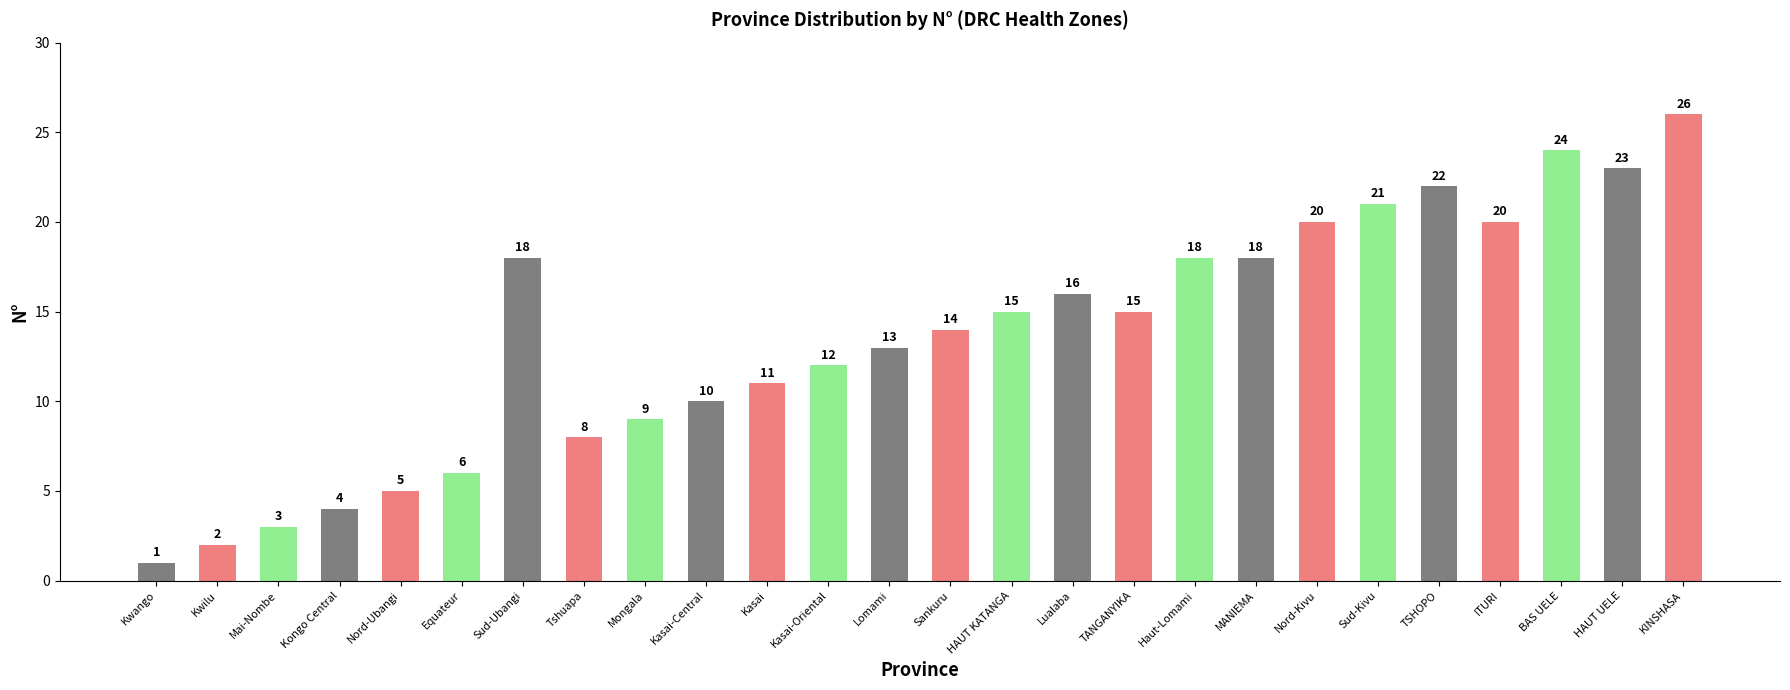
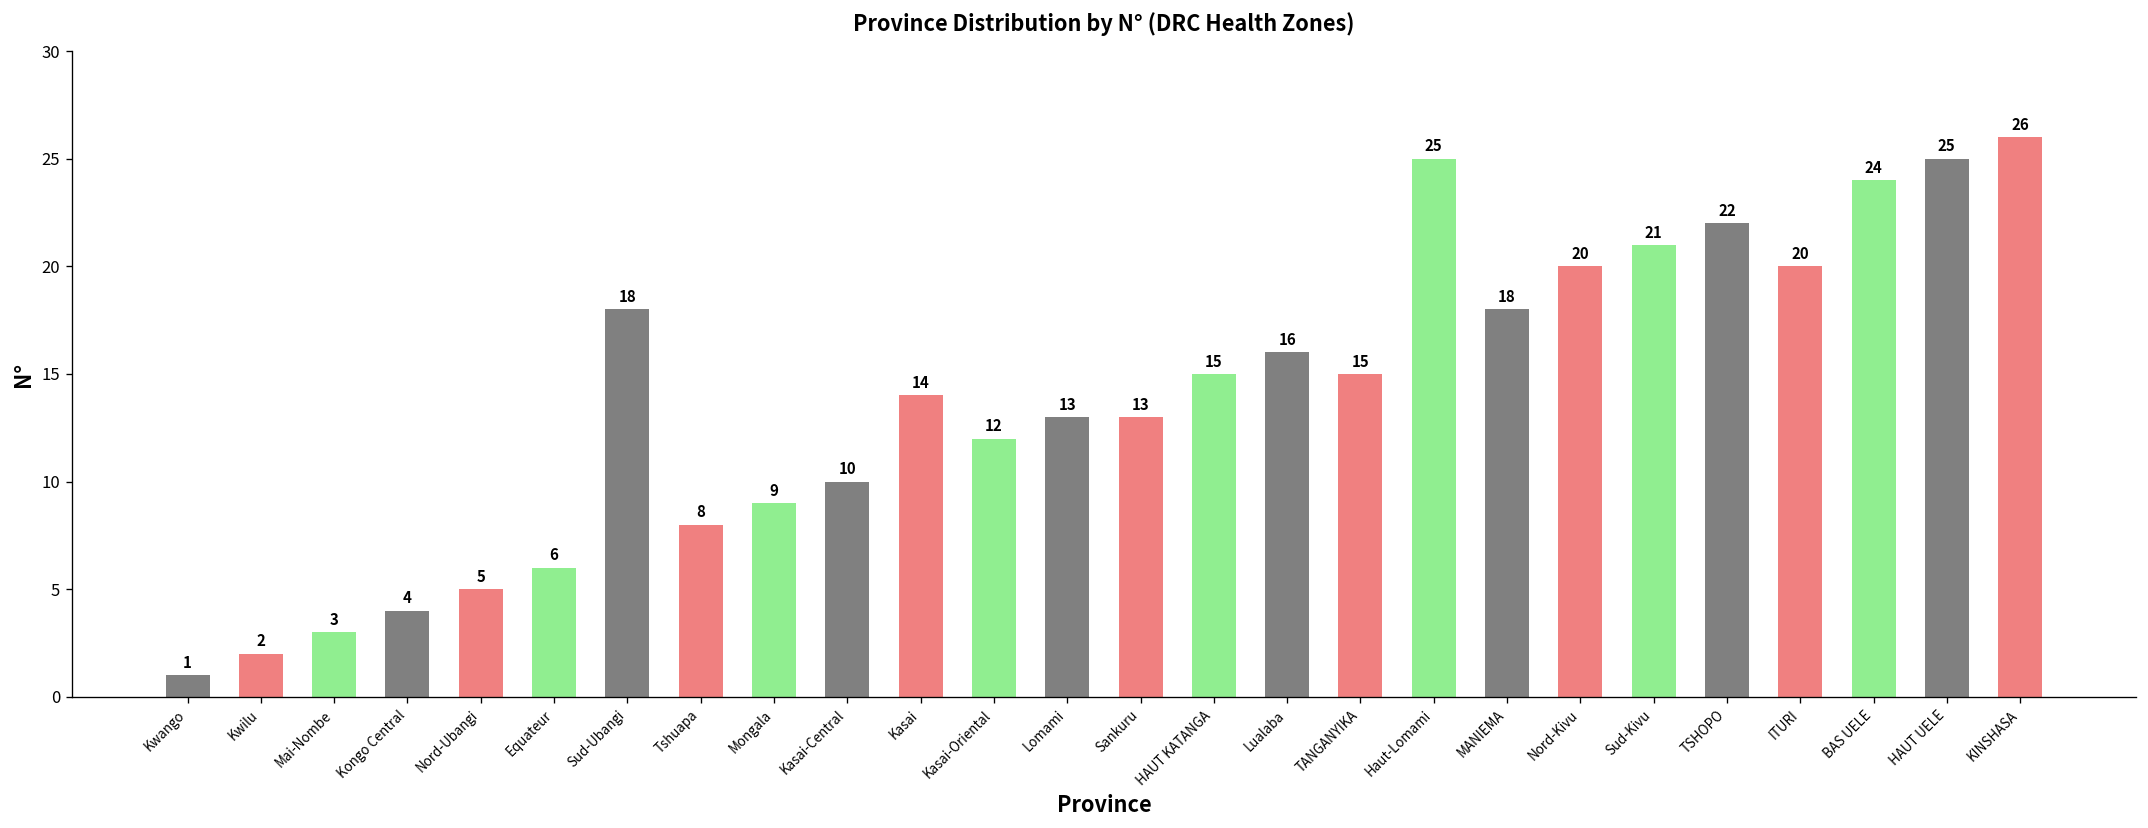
Kasai: 11 -> 14
Sankuru: 14 -> 13
Haut-Lomami: 18 -> 25
HAUT UELE: 23 -> 25
